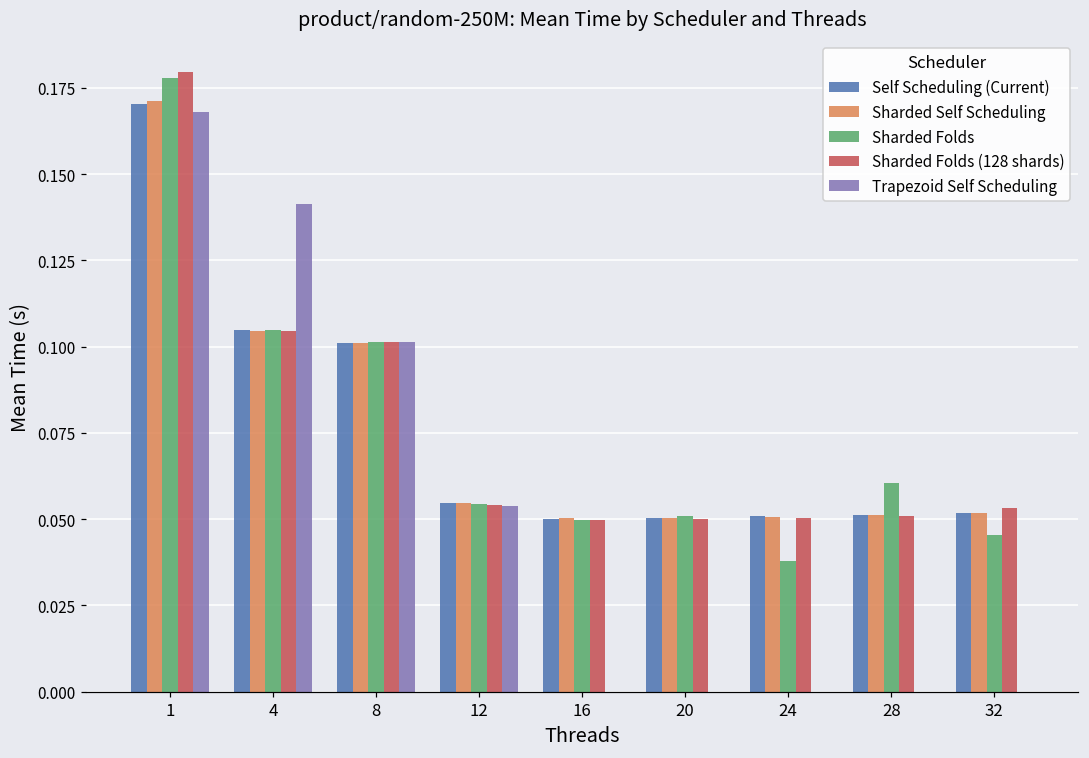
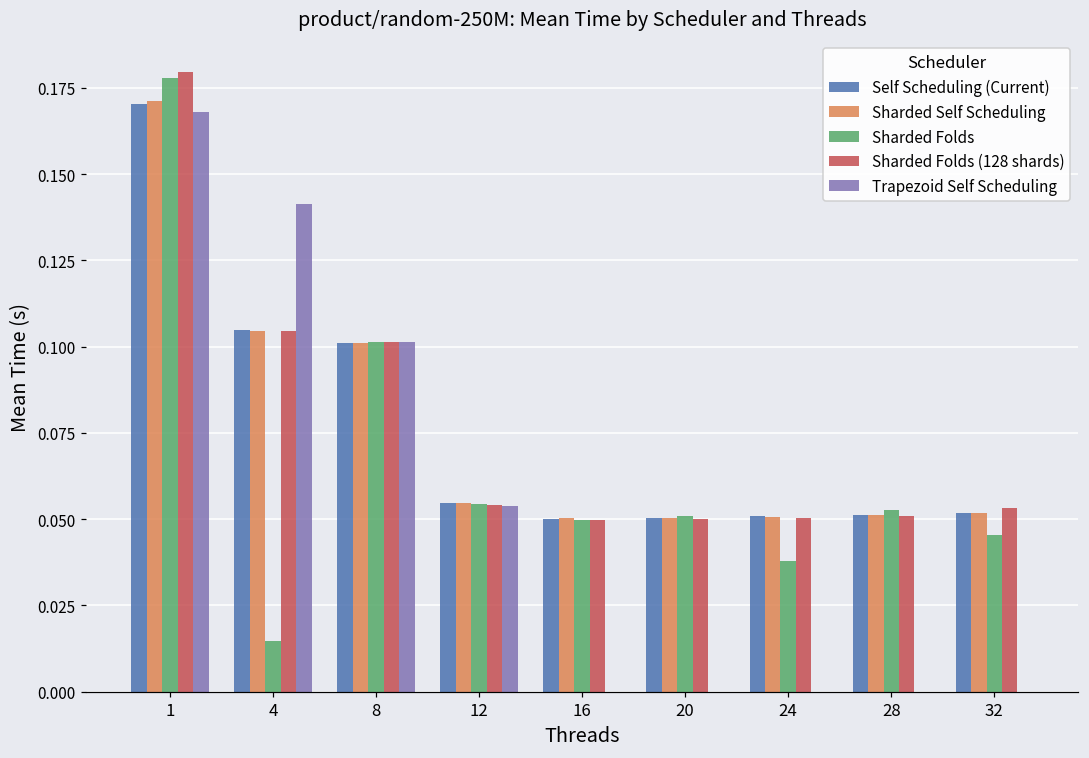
Sharded Folds, 4: 0.105 -> 0.015
Sharded Folds, 28: 0.061 -> 0.053
